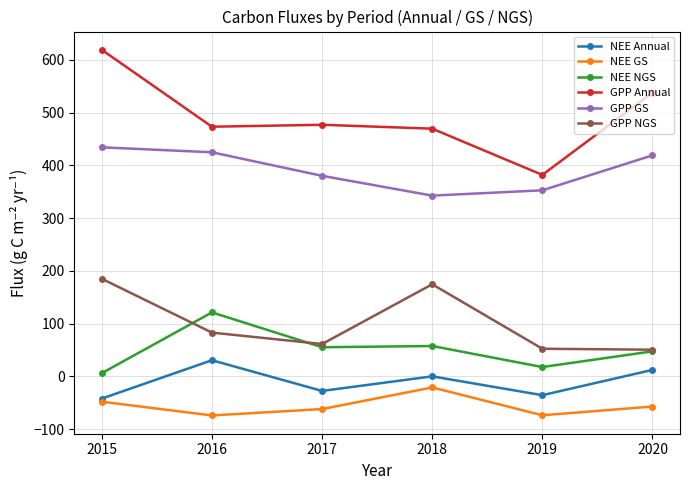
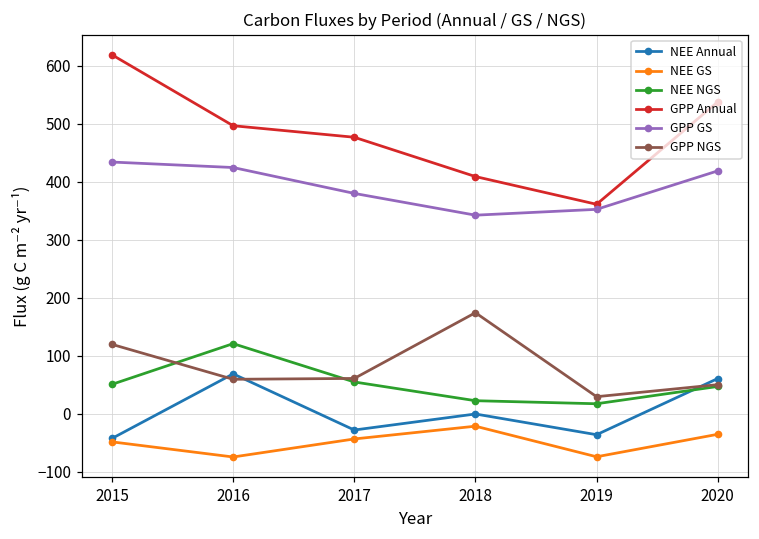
NEE NGS, 2015: 10 -> 50
GPP NGS, 2015: 180 -> 120
NEE Annual, 2016: 30 -> 70
GPP Annual, 2016: 470 -> 500
GPP NGS, 2016: 80 -> 60
NEE GS, 2017: -60 -> -40
NEE NGS, 2018: 60 -> 20
GPP Annual, 2018: 470 -> 410
GPP Annual, 2019: 380 -> 360
GPP NGS, 2019: 50 -> 30
NEE Annual, 2020: 10 -> 60
NEE GS, 2020: -60 -> -40
